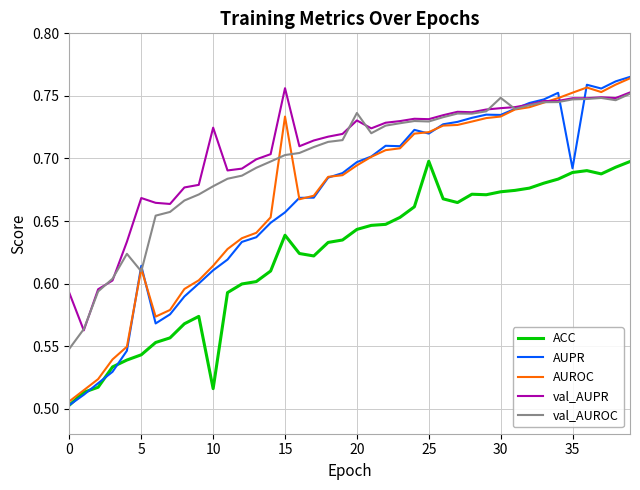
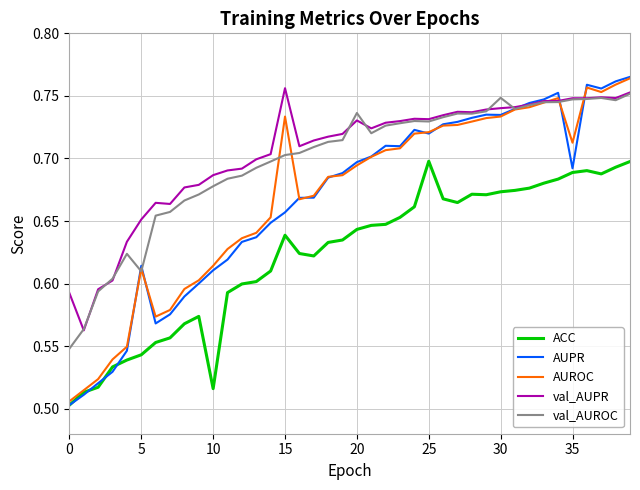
val_AUPR, 5: 0.668 -> 0.651
val_AUPR, 10: 0.725 -> 0.687
AUROC, 35: 0.753 -> 0.713
